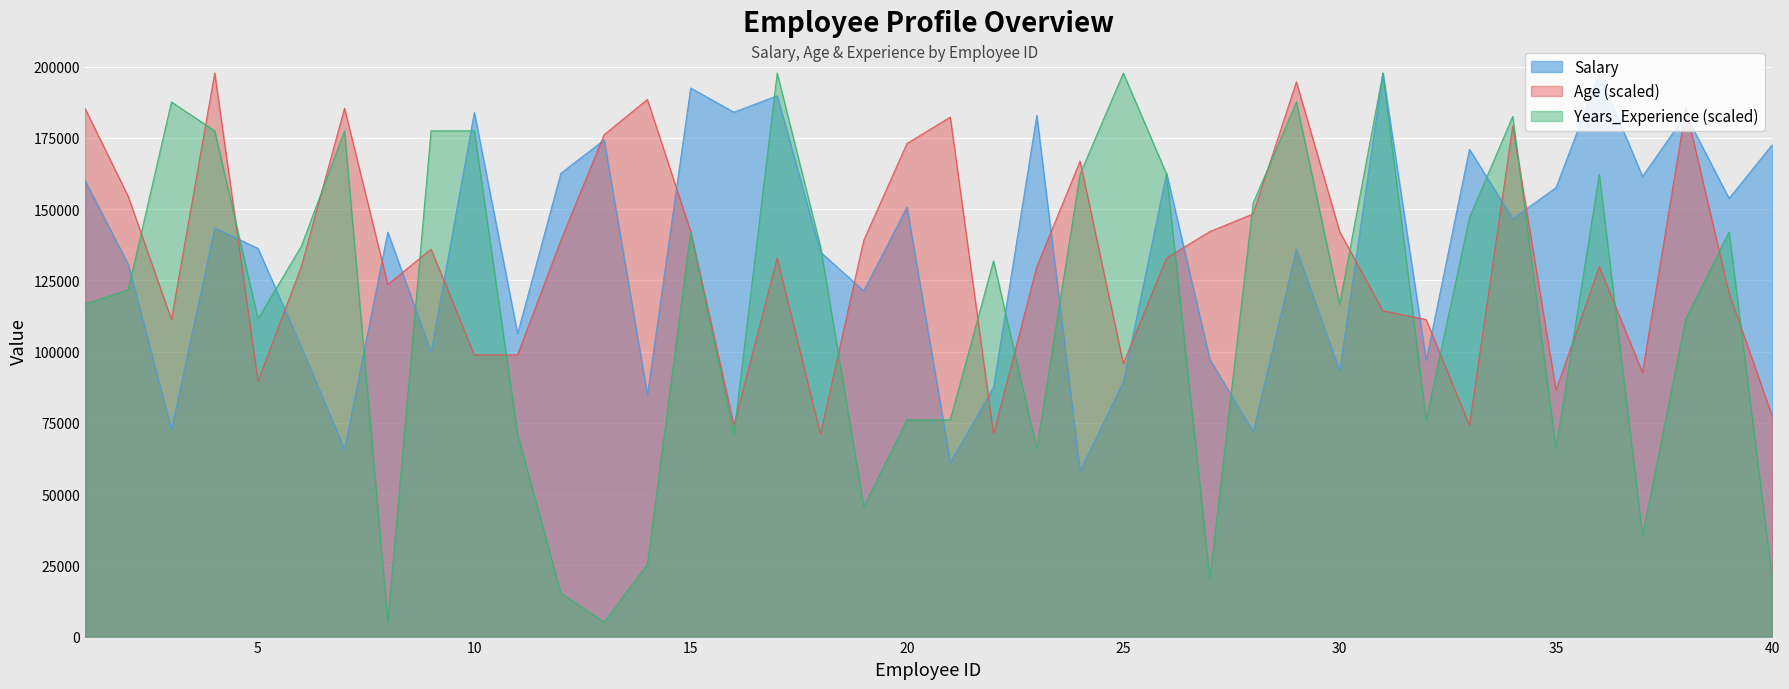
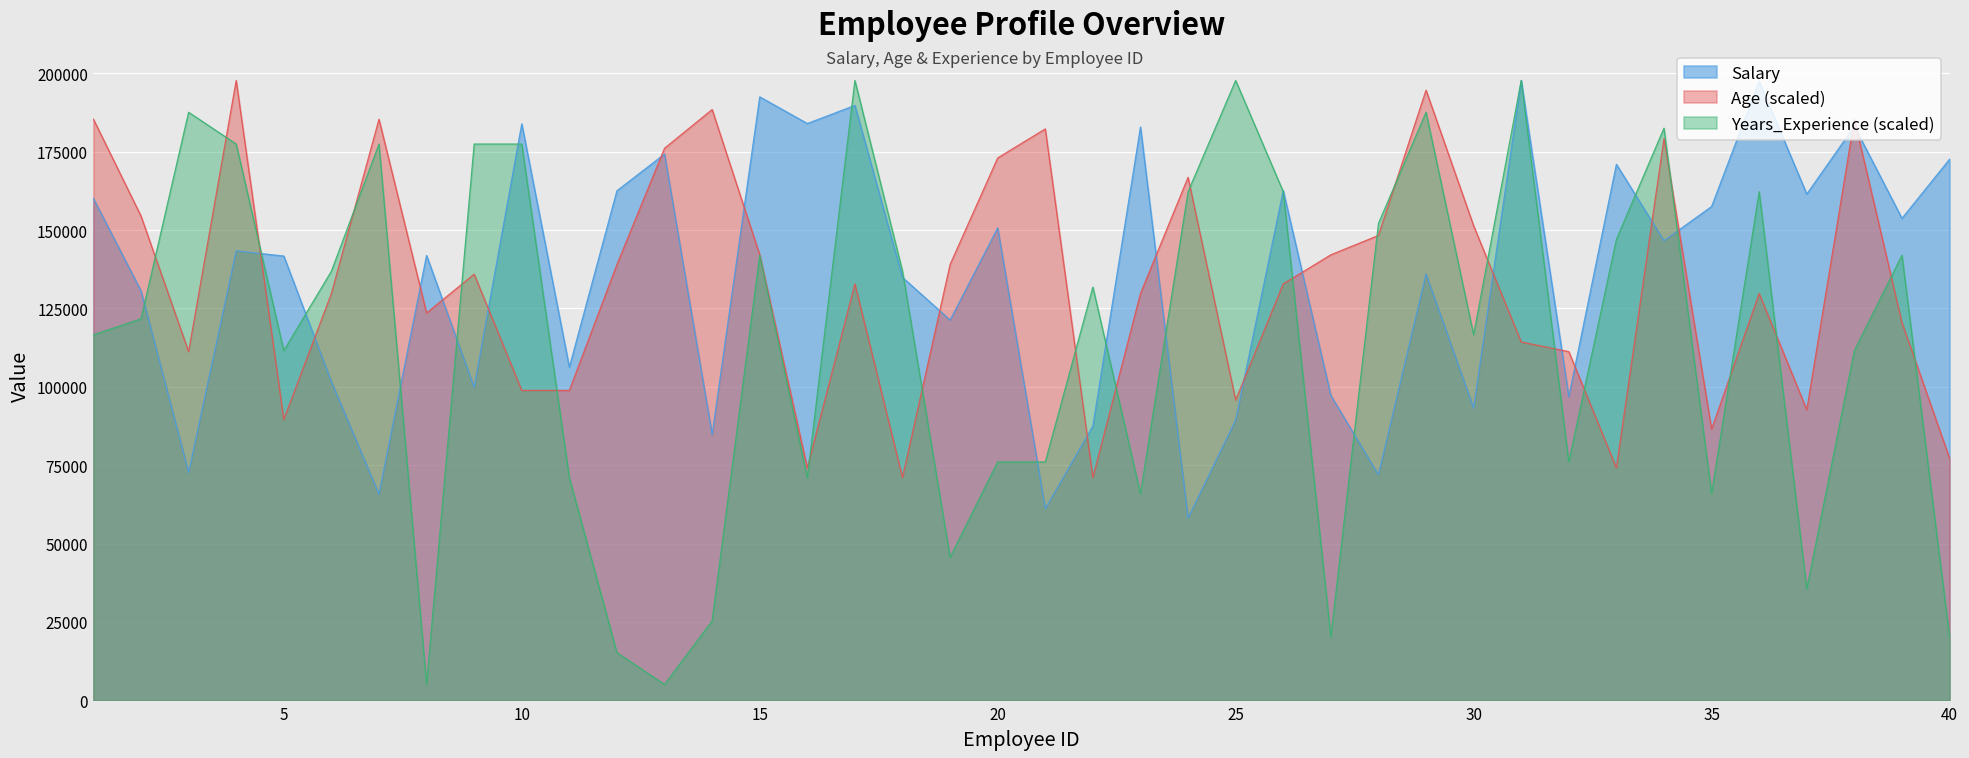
Salary, 5: 136000 -> 142000
Age (scaled), 30: 142000 -> 151000
